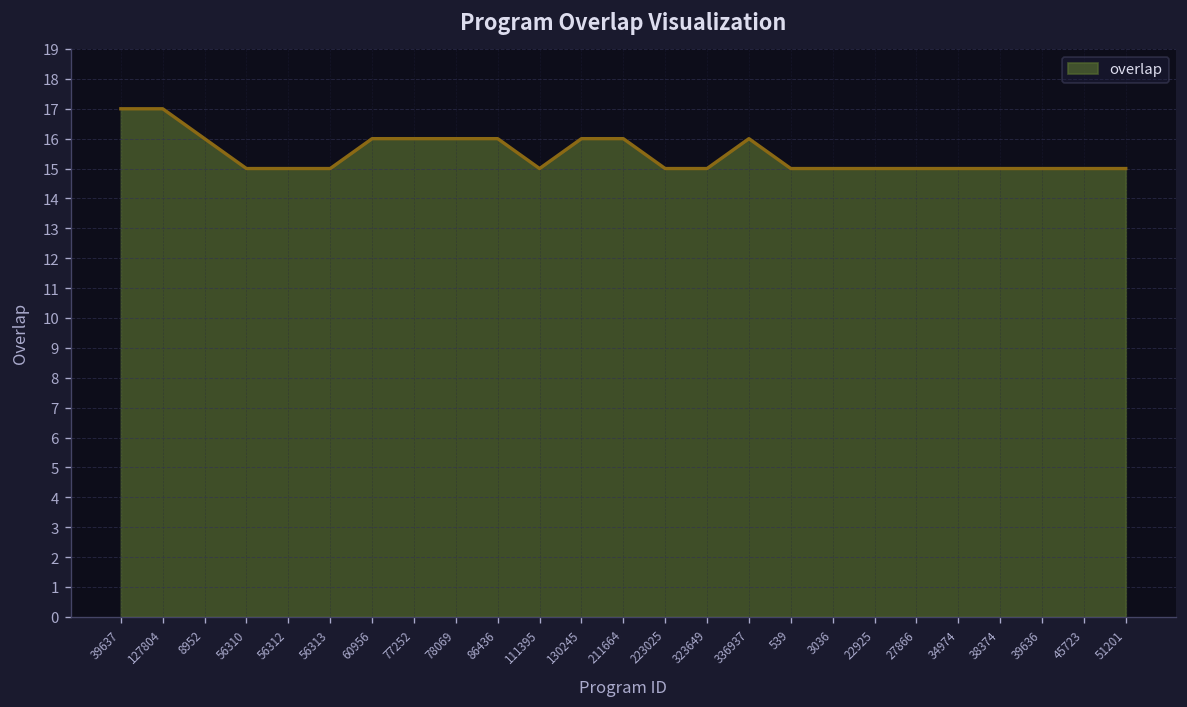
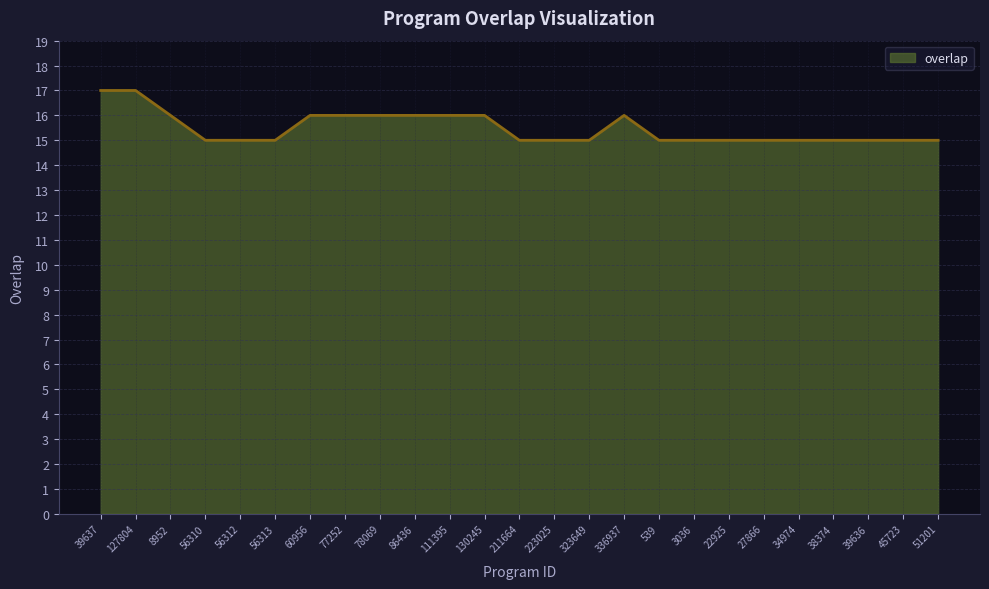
111395: 15 -> 16
211664: 16 -> 15
